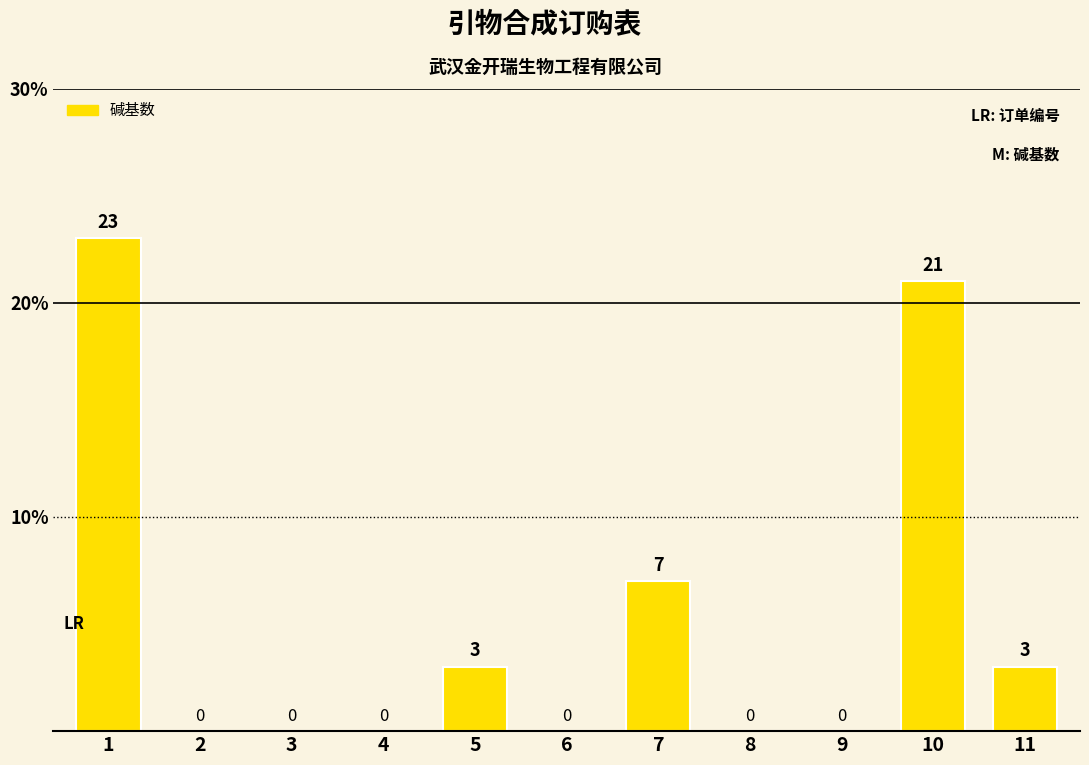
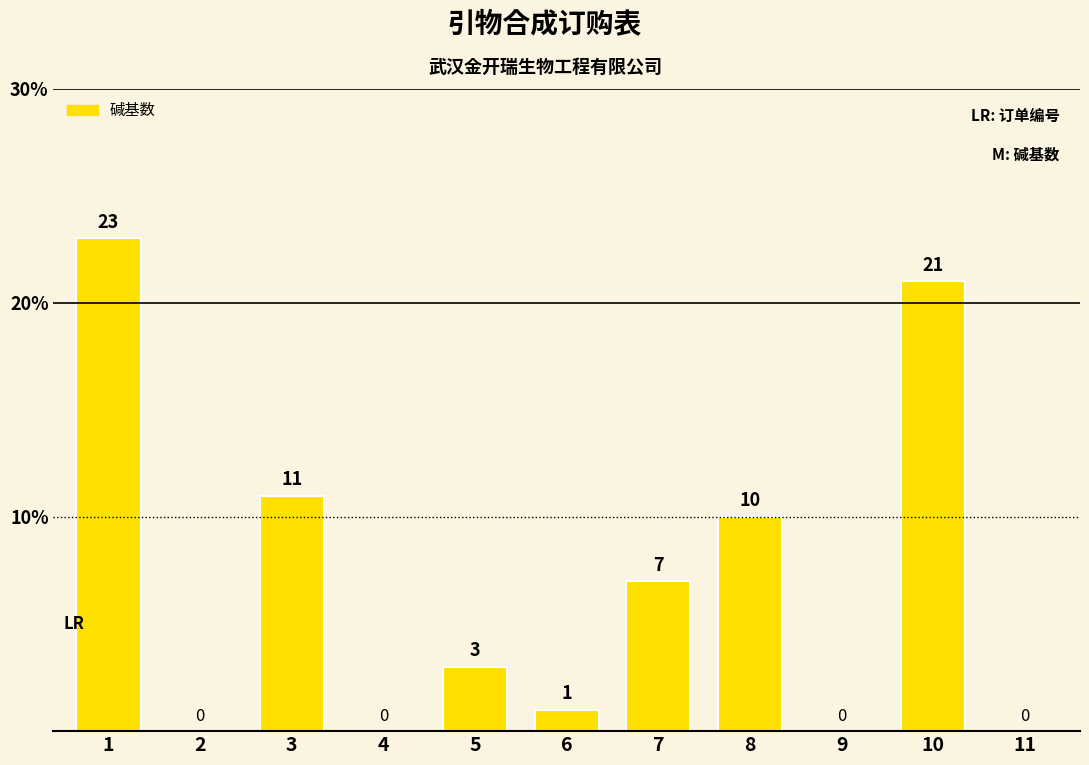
3: 0 -> 11
6: 0 -> 1
8: 0 -> 10
11: 3 -> 0
